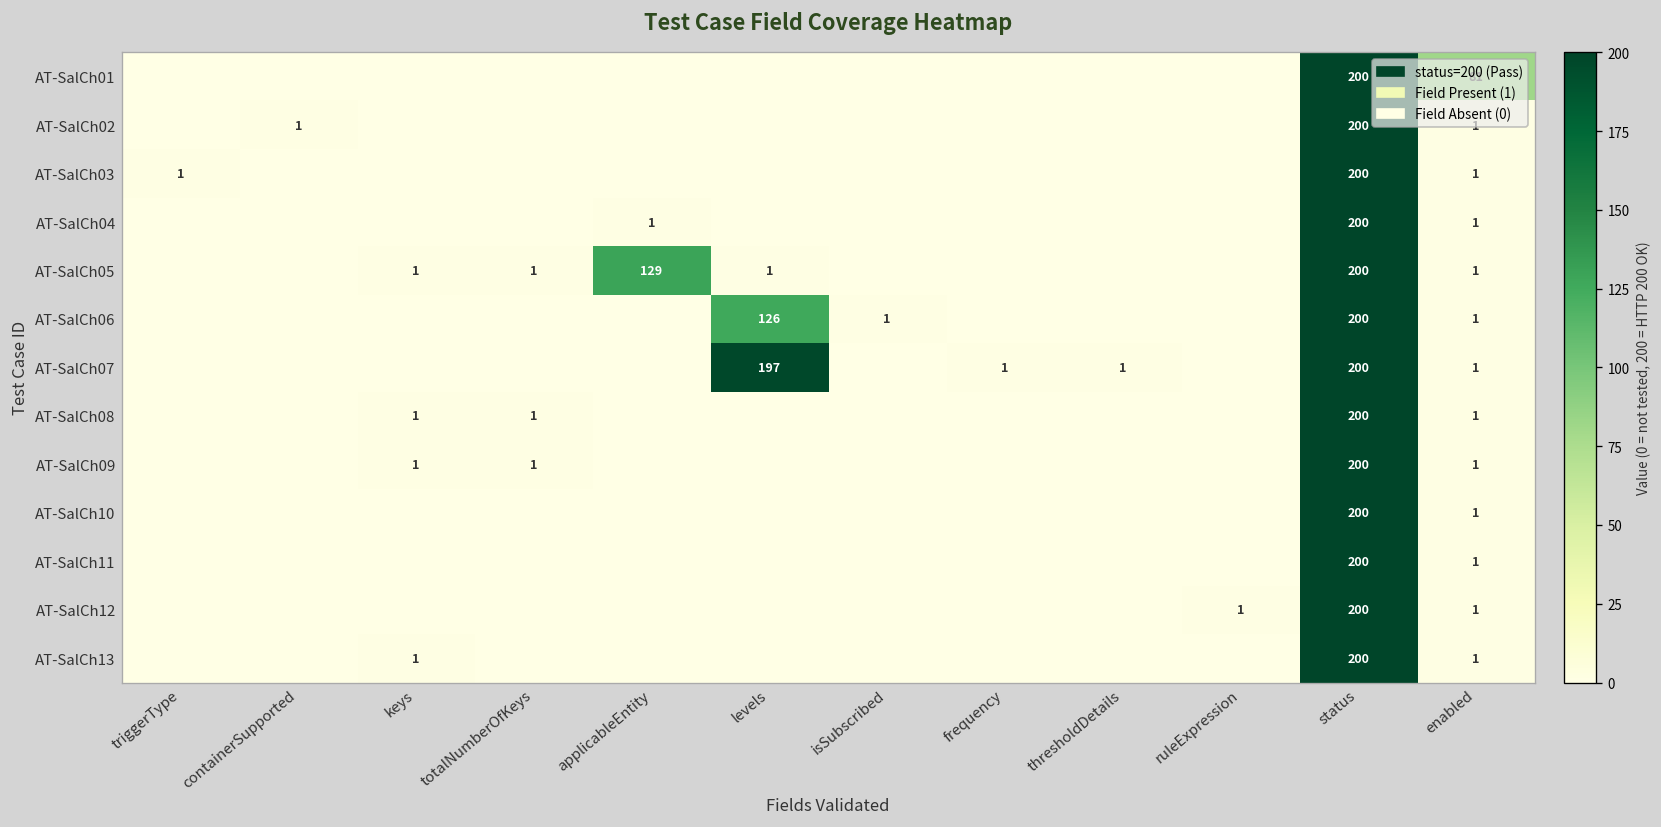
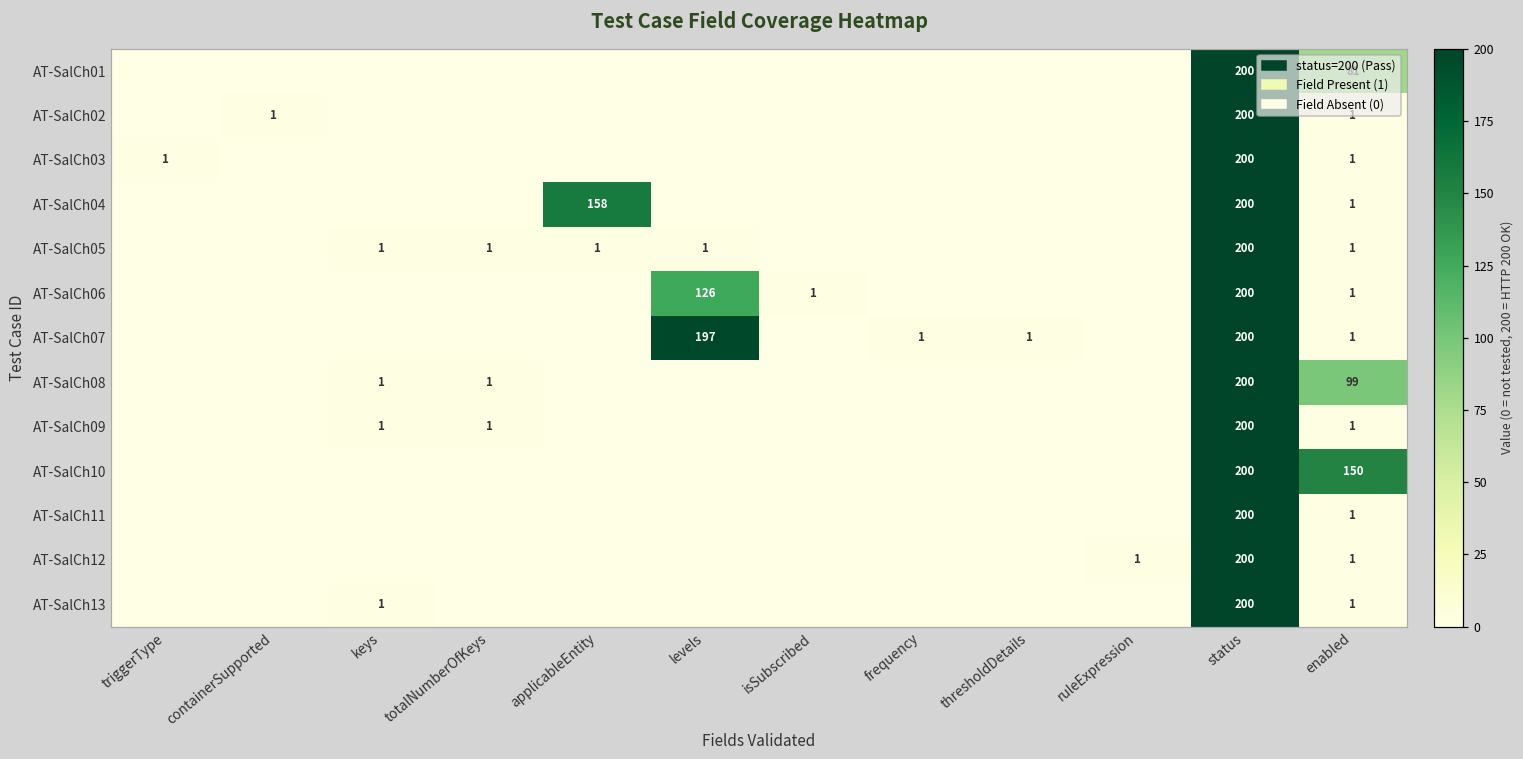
AT-SalCh04, applicableEntity: 1 -> 158
AT-SalCh05, applicableEntity: 129 -> 1
AT-SalCh08, enabled: 1 -> 99
AT-SalCh10, enabled: 1 -> 150
